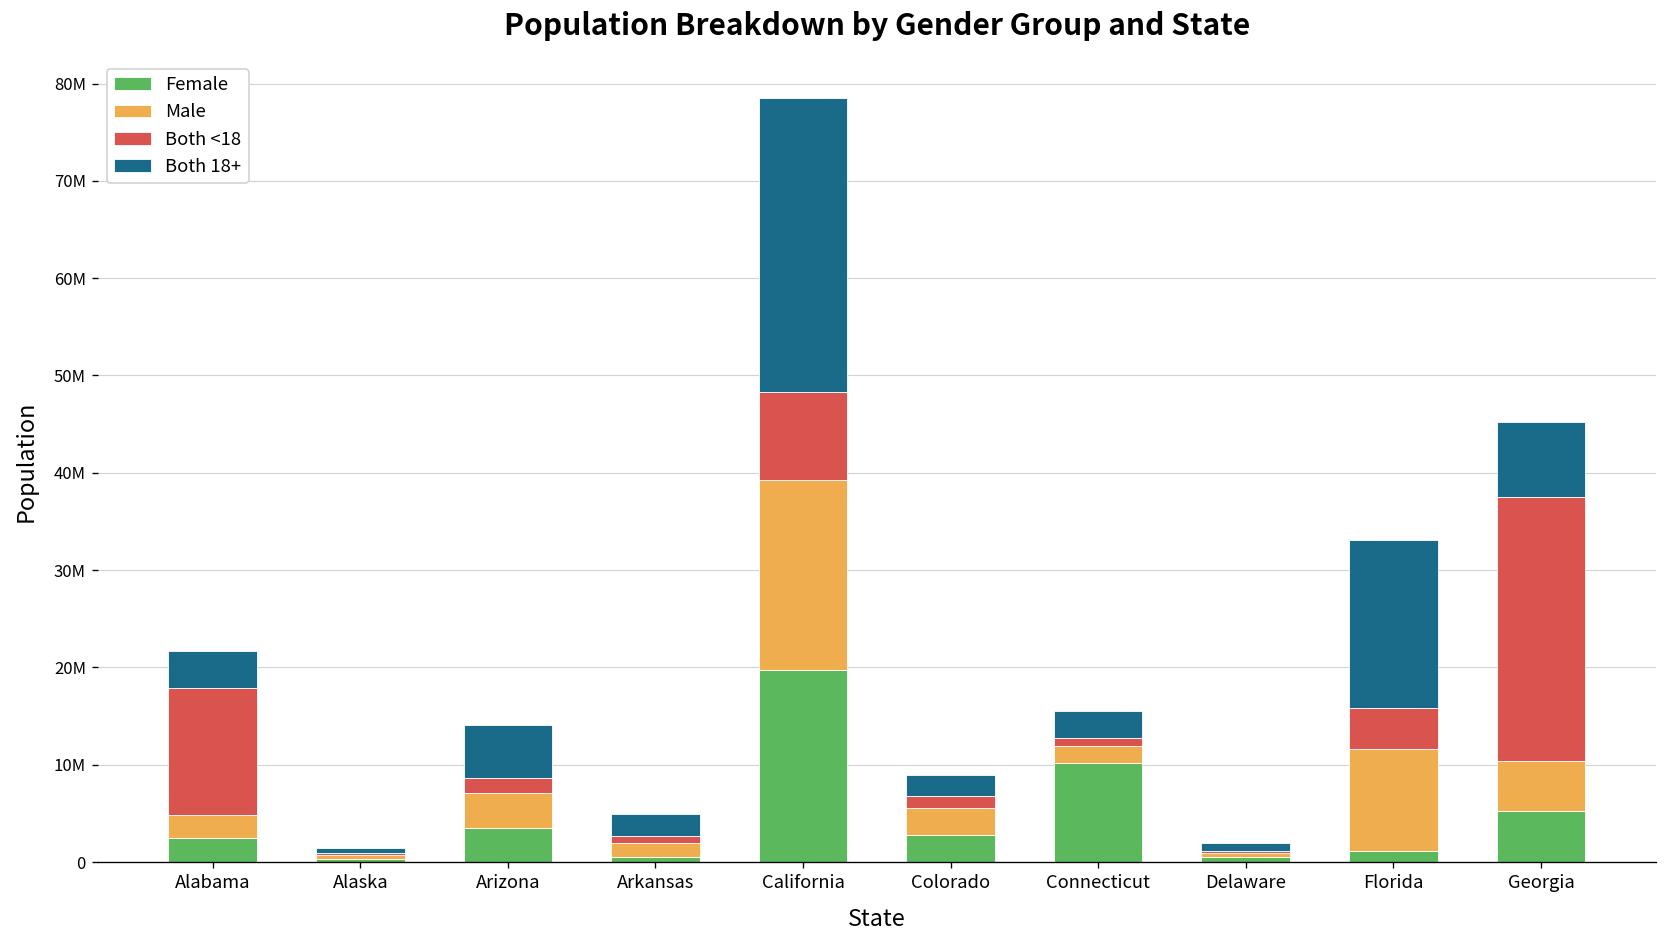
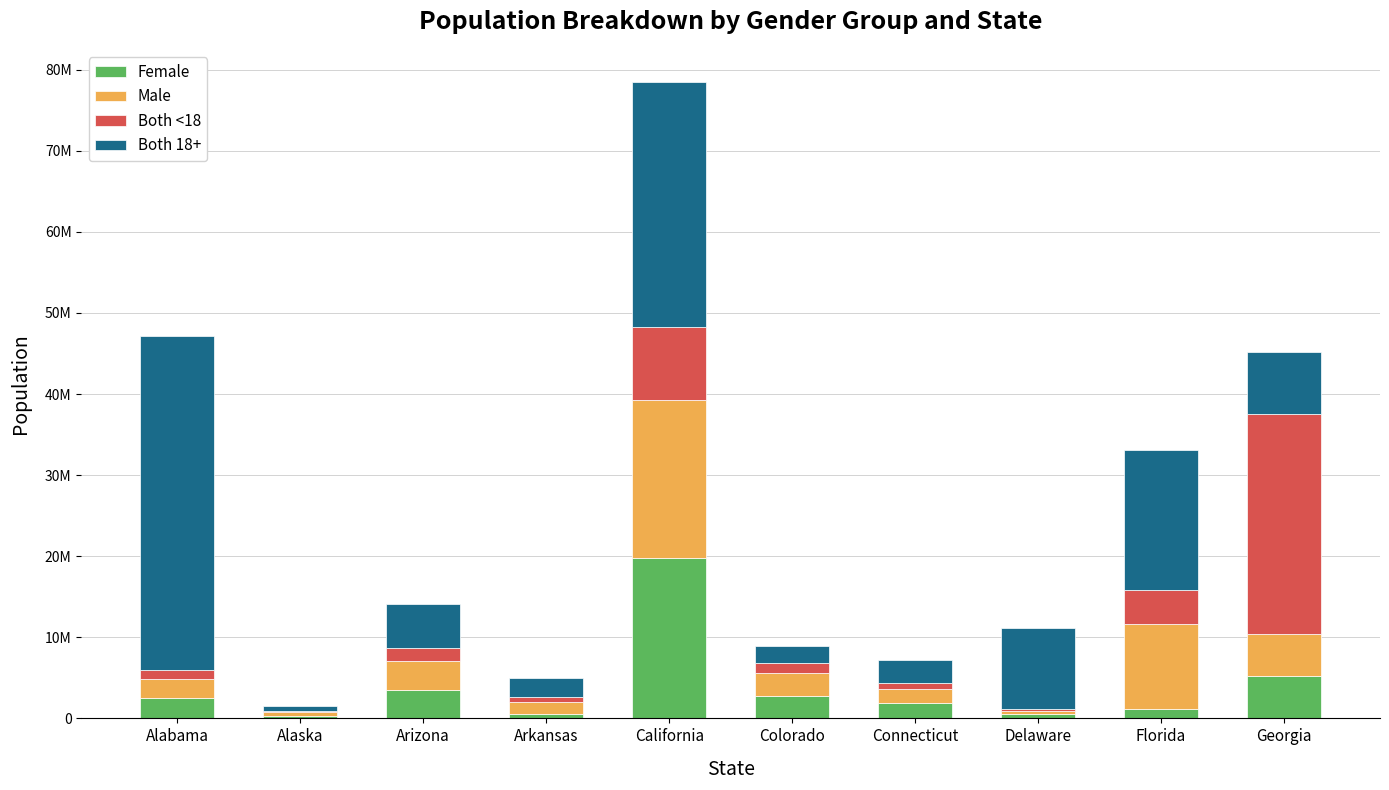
Both <18, Alabama: 13000000 -> 1000000
Both 18+, Alabama: 4000000 -> 41000000
Female, Connecticut: 10000000 -> 2000000
Both 18+, Delaware: 1000000 -> 10000000
